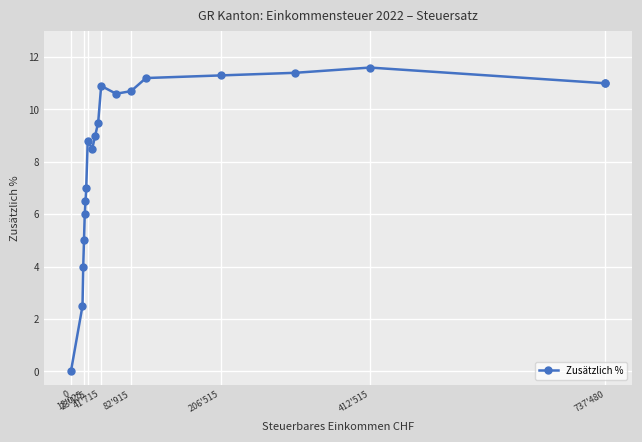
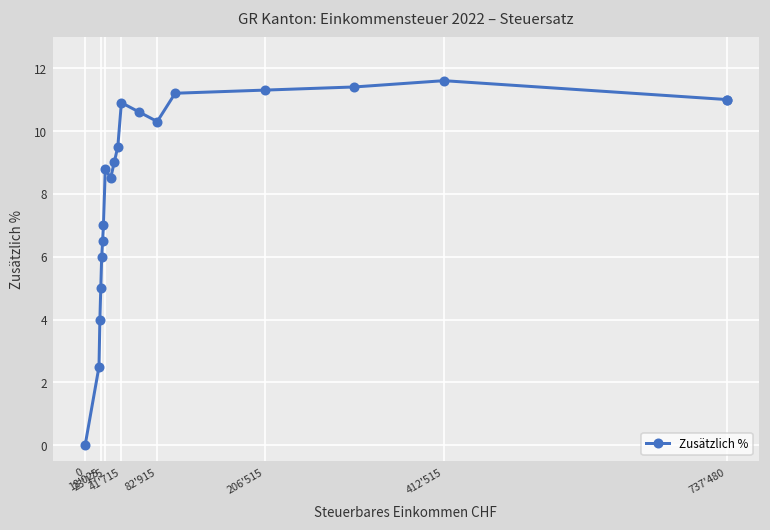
82'915: 10.7 -> 10.3
